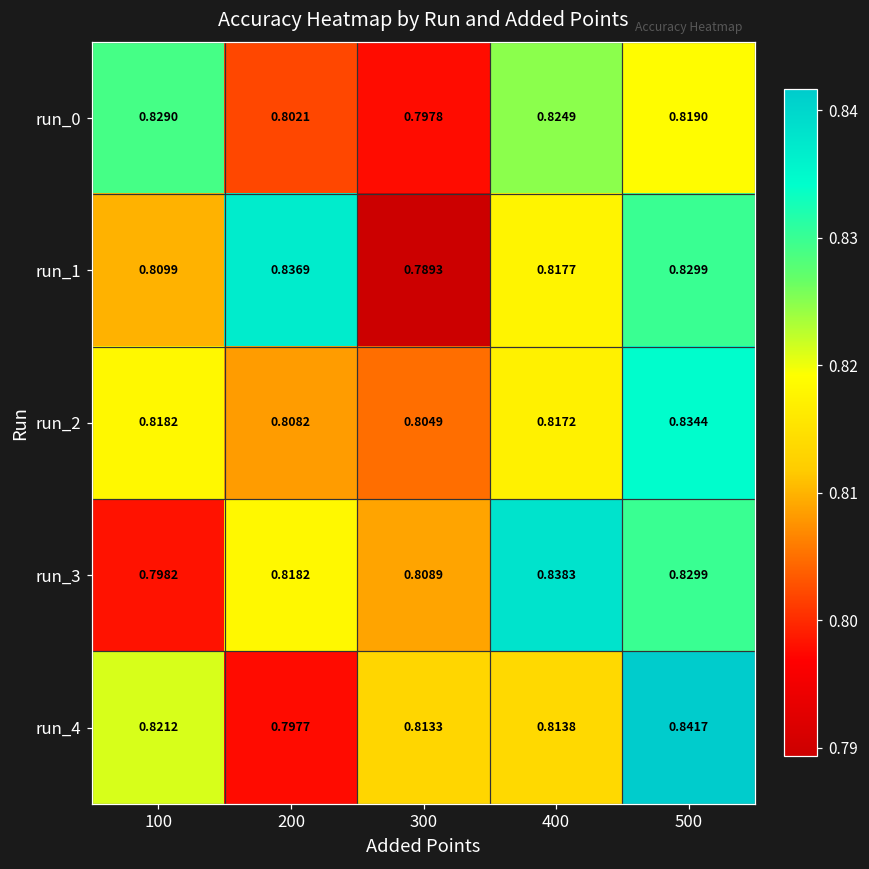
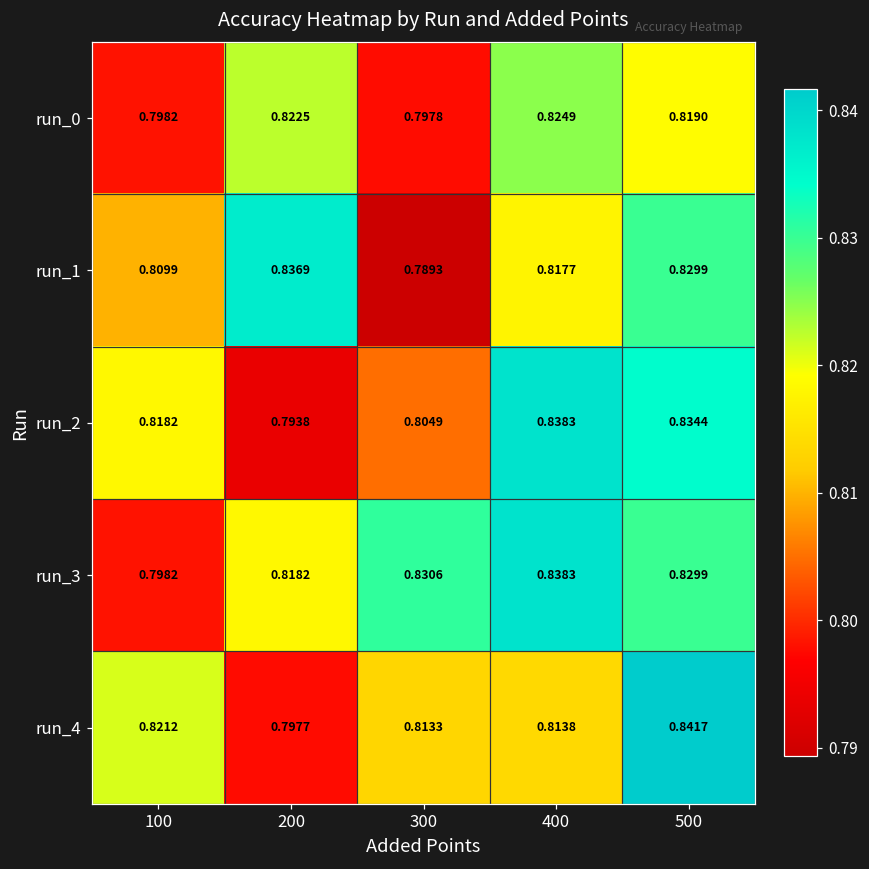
run_0, 100: 0.8290 -> 0.7982
run_0, 200: 0.8021 -> 0.8225
run_2, 200: 0.8082 -> 0.7938
run_2, 400: 0.8172 -> 0.8383
run_3, 300: 0.8089 -> 0.8306
